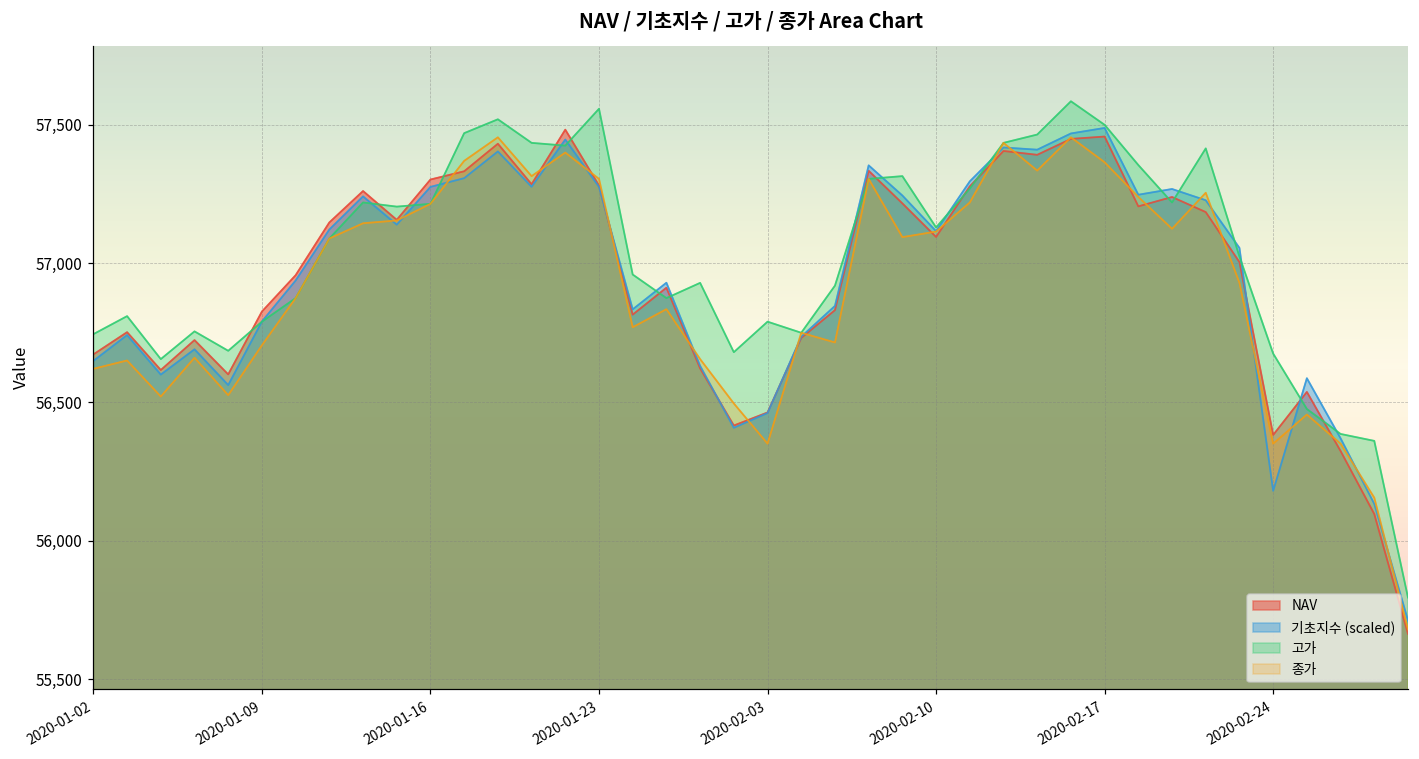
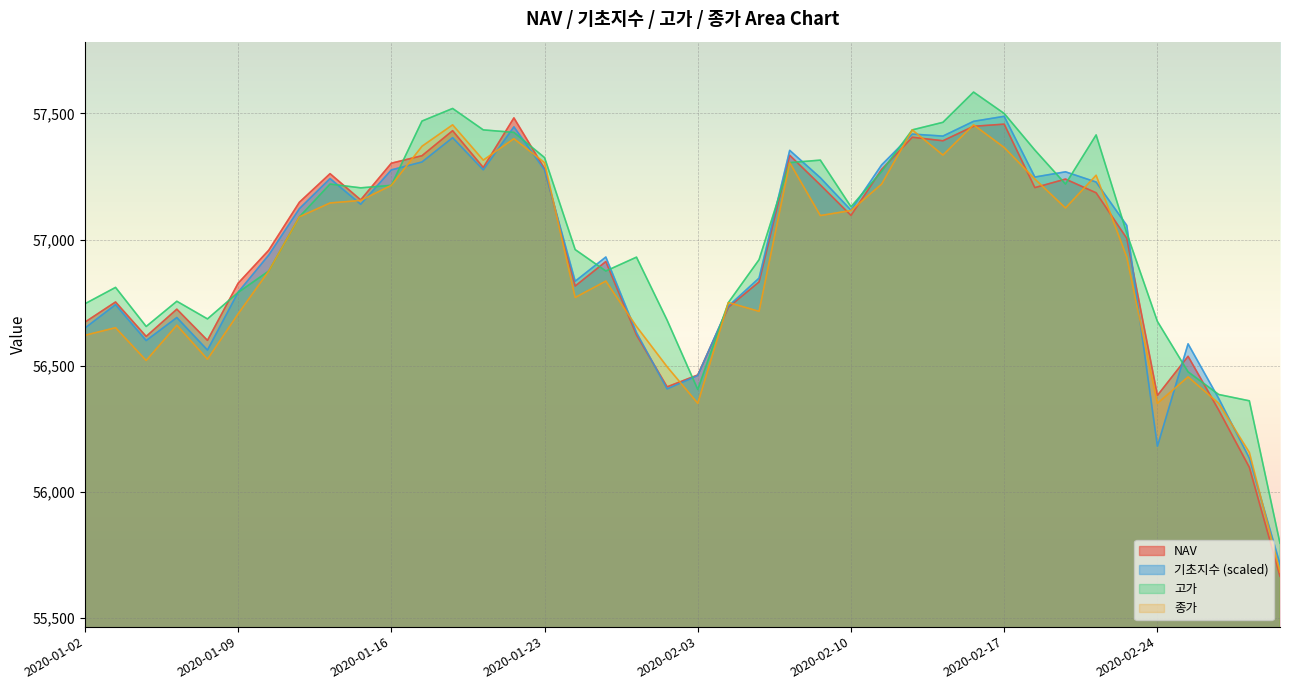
고가, 2020-01-23: 57,560 -> 57,330
고가, 2020-02-03: 56,790 -> 56,410
